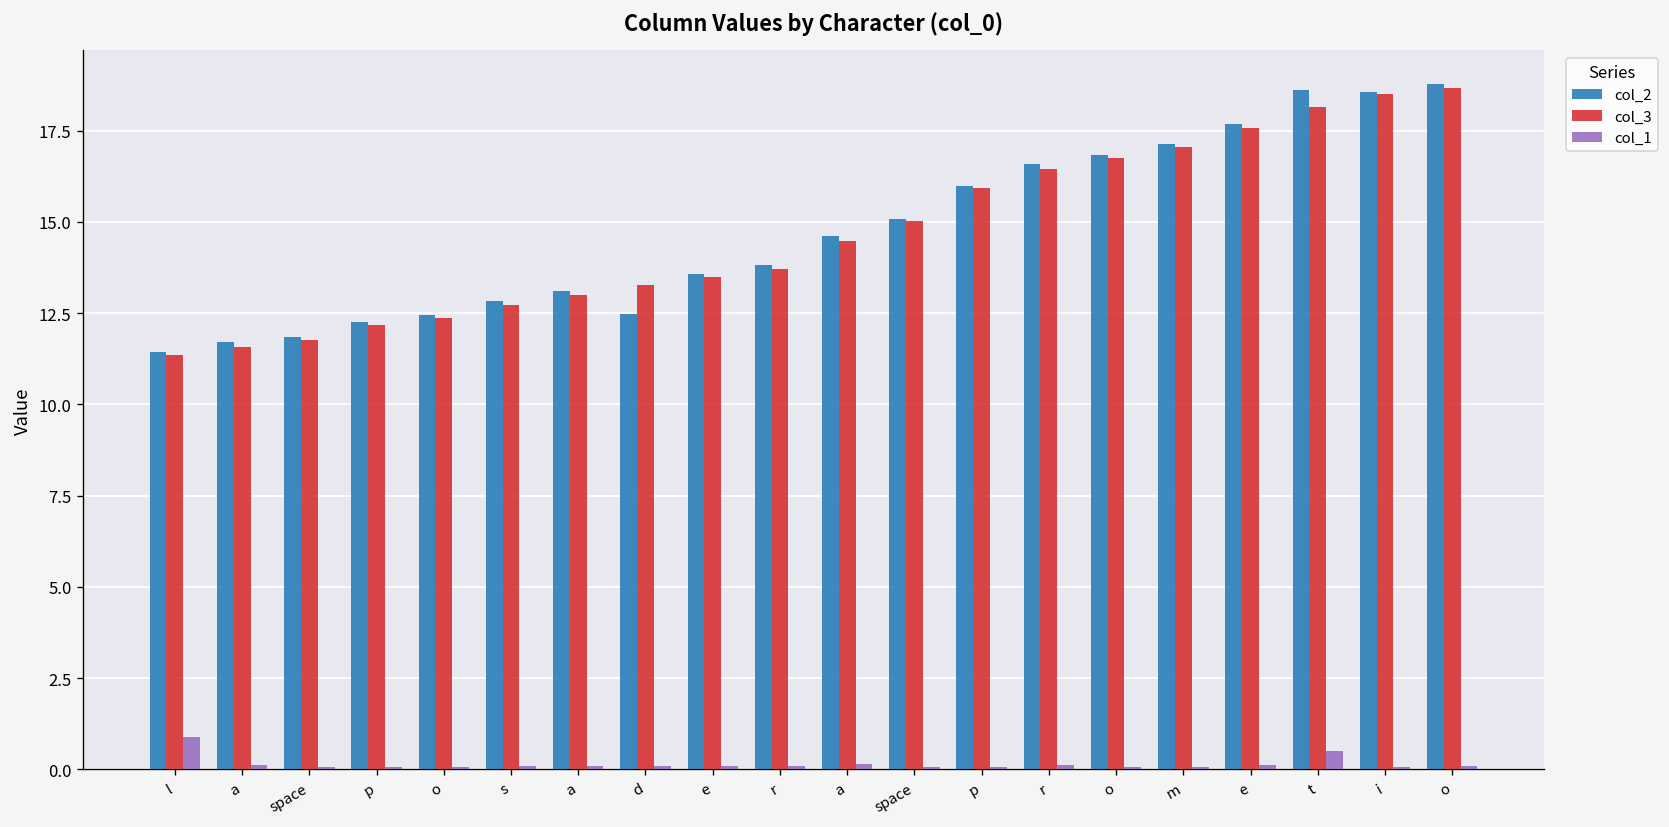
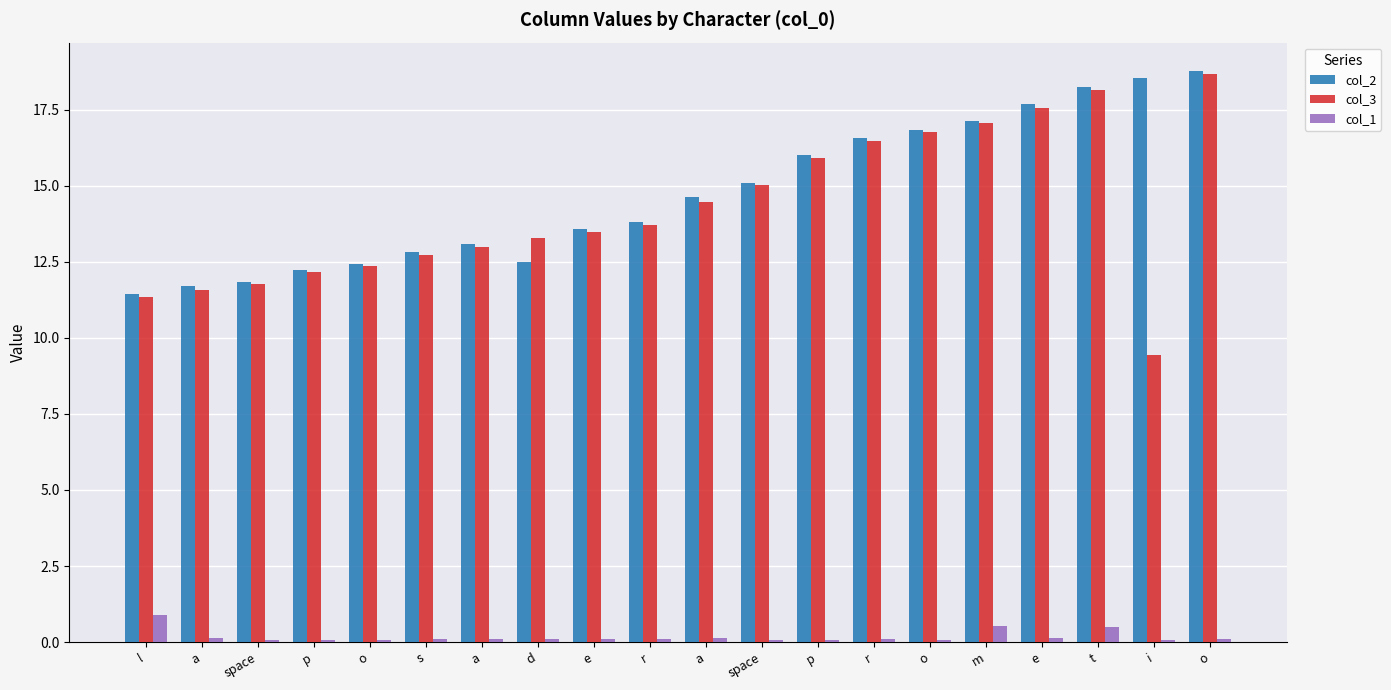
col_1, m: 0.1 -> 0.5
col_2, t: 18.6 -> 18.2
col_3, i: 18.5 -> 9.4
